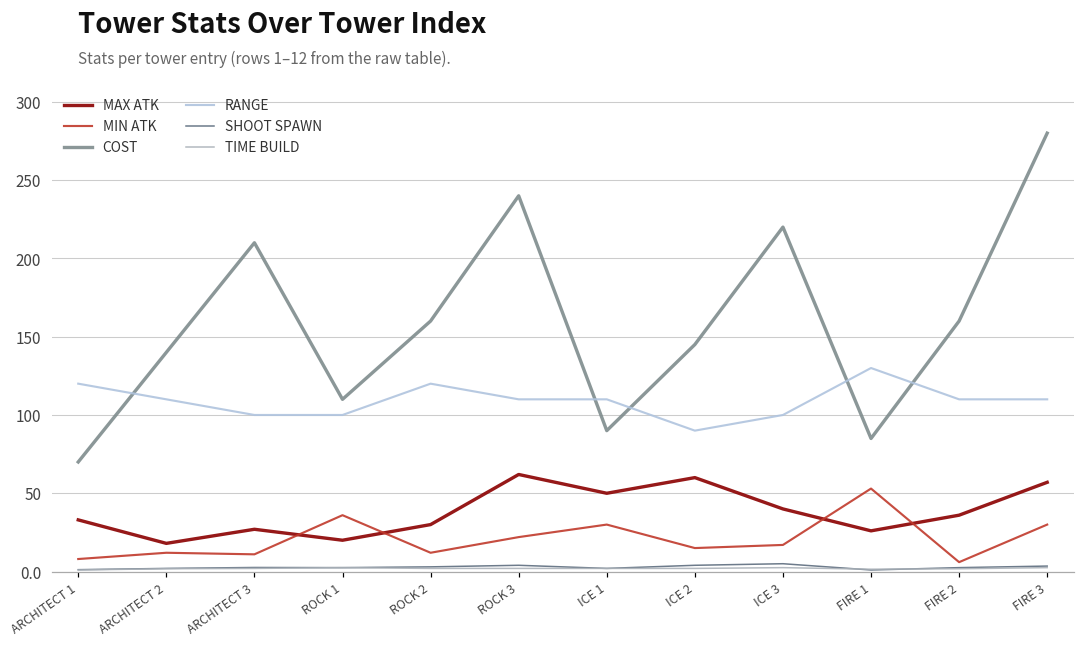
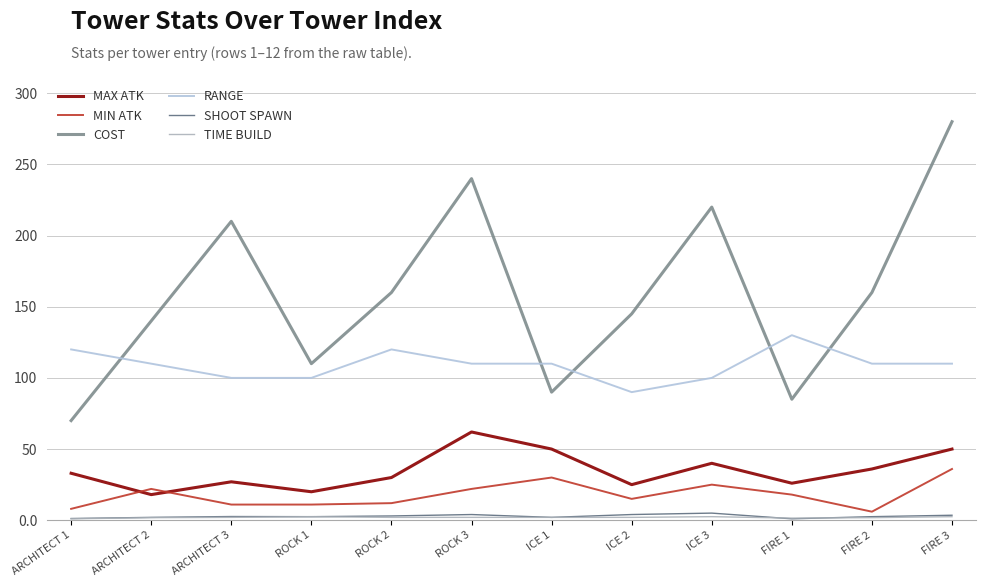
MIN ATK, ARCHITECT 2: 12 -> 22
MIN ATK, ROCK 1: 36 -> 11
MAX ATK, ICE 2: 60 -> 25
MIN ATK, ICE 3: 17 -> 25
MIN ATK, FIRE 1: 53 -> 18
MAX ATK, FIRE 3: 57 -> 50
MIN ATK, FIRE 3: 30 -> 36
